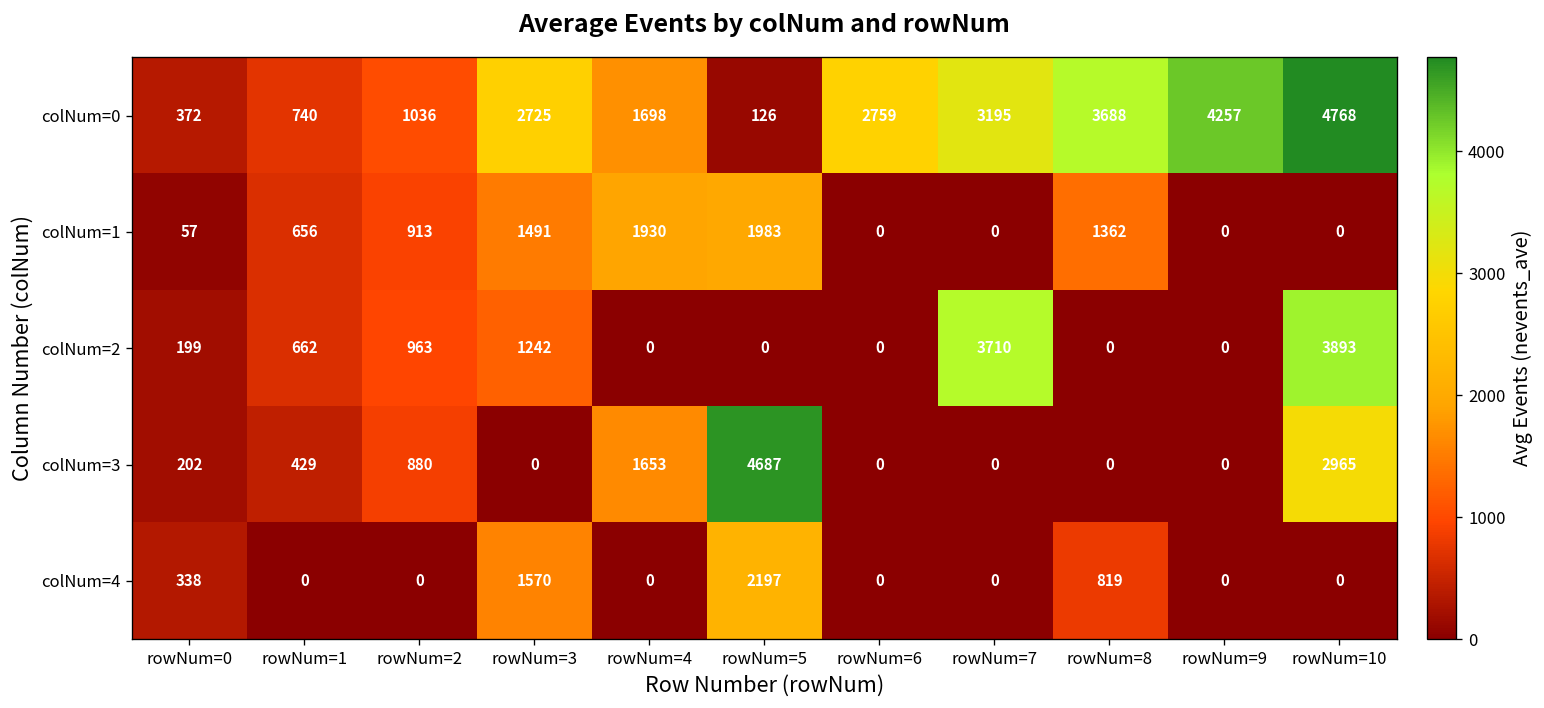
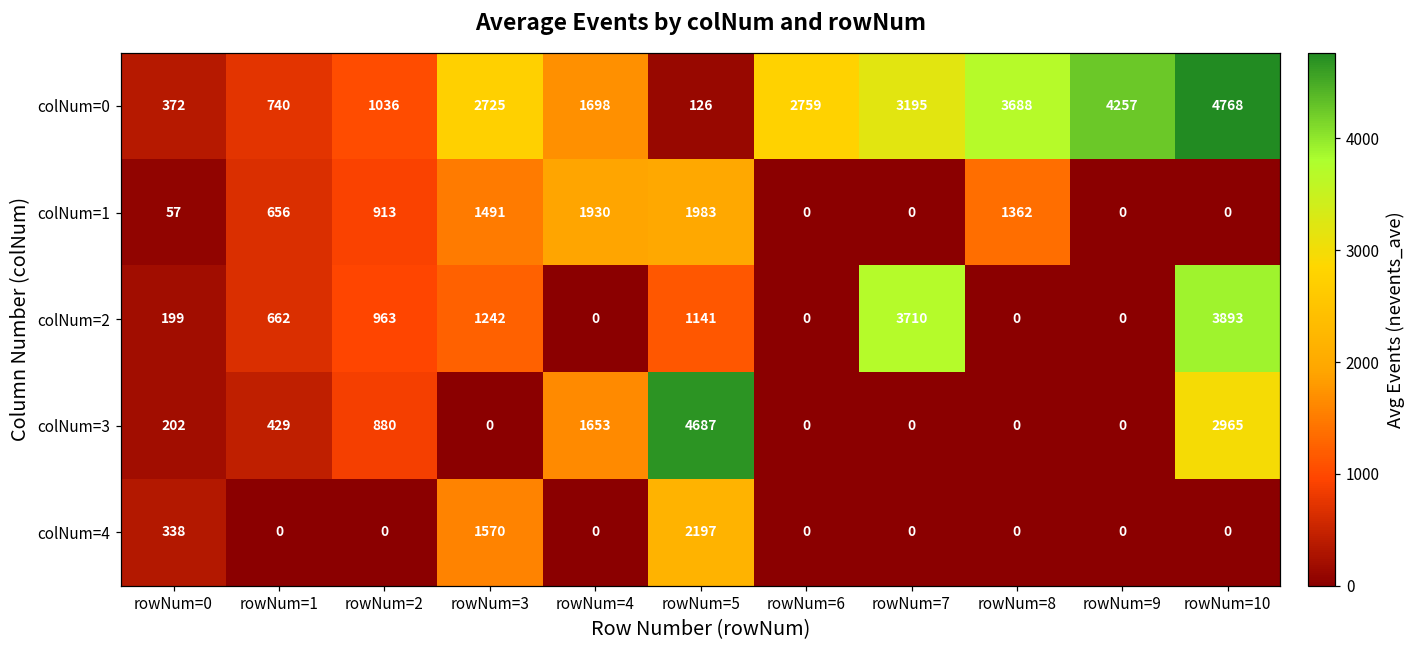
colNum=2, rowNum=5: 0 -> 1141
colNum=4, rowNum=8: 819 -> 0
